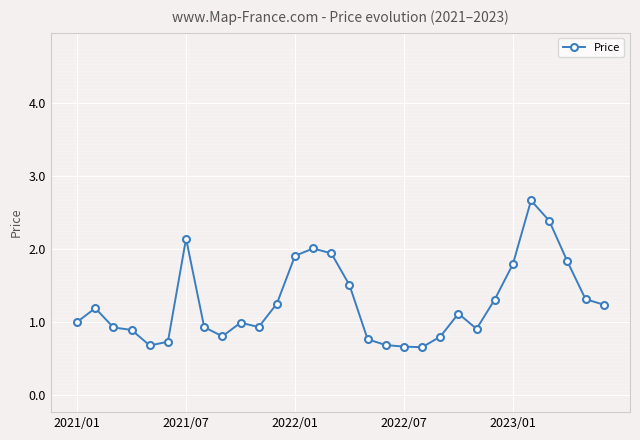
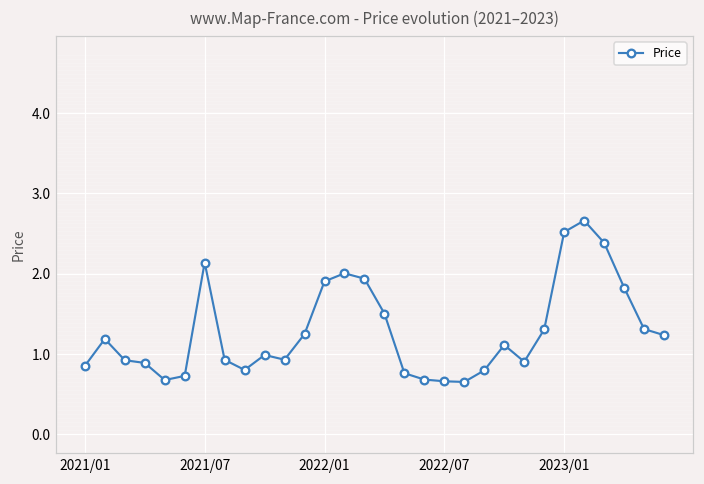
2021/01: 1.0 -> 0.9
2023/01: 1.8 -> 2.5
